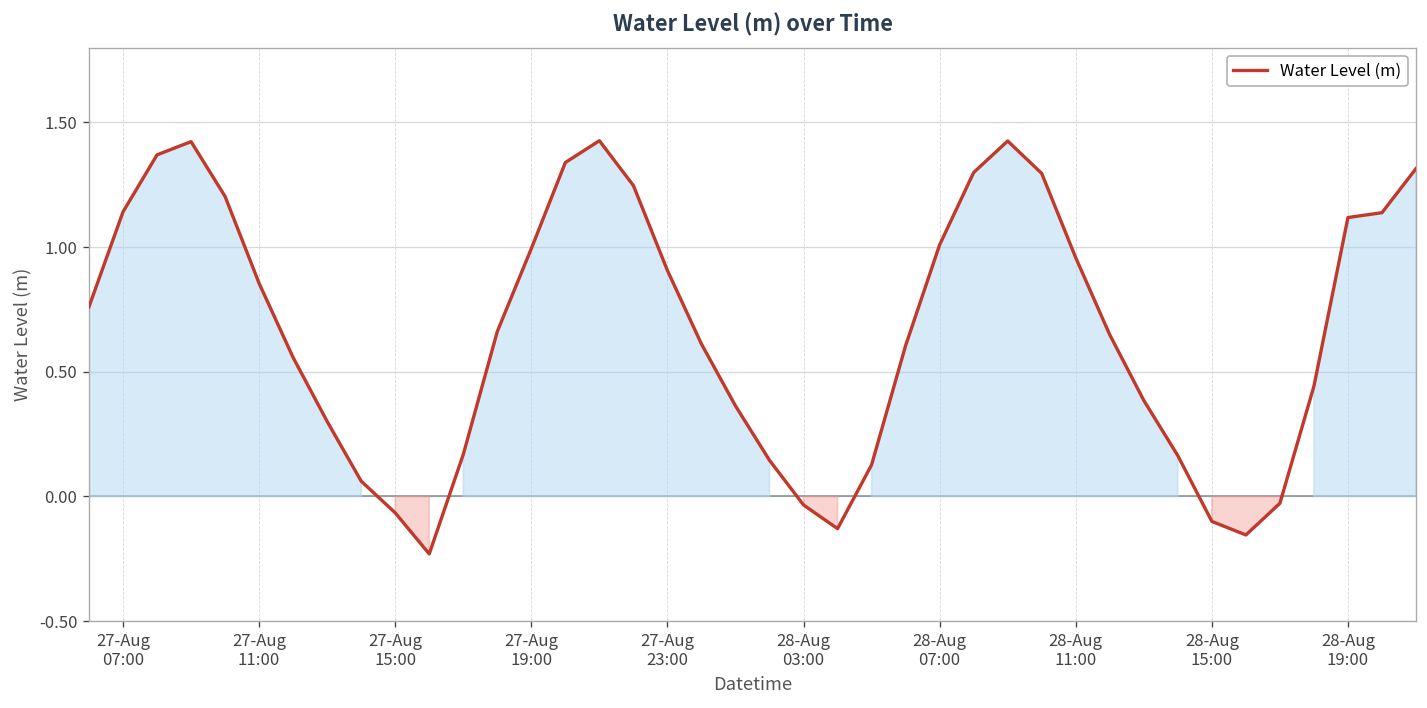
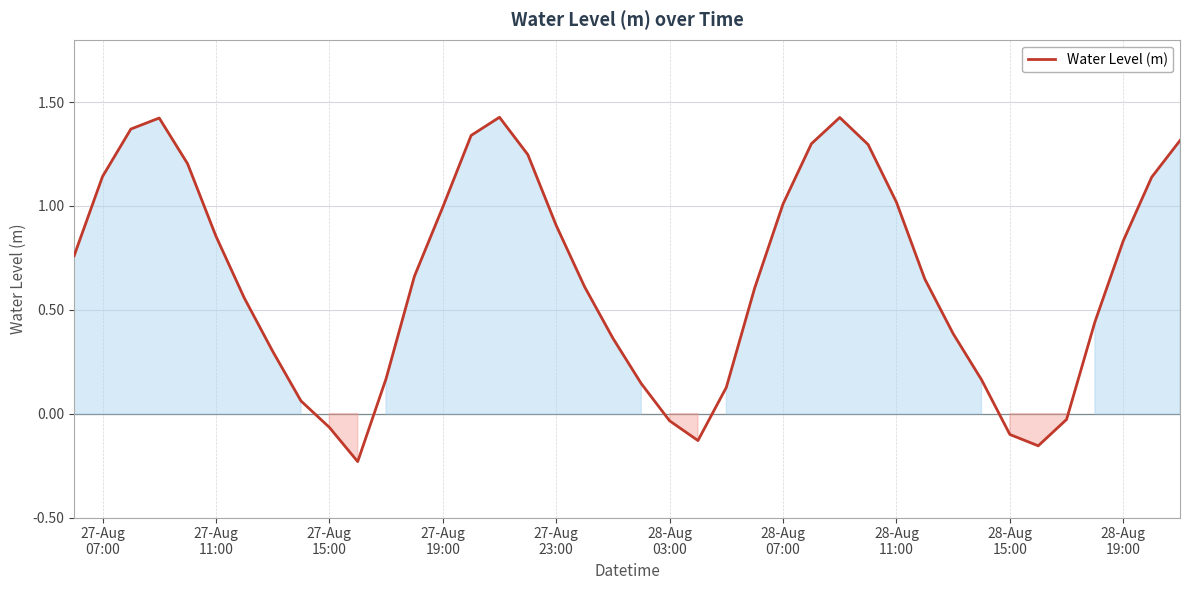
28-Aug 11:00: 0.96 -> 1.02
28-Aug 19:00: 1.12 -> 0.83
